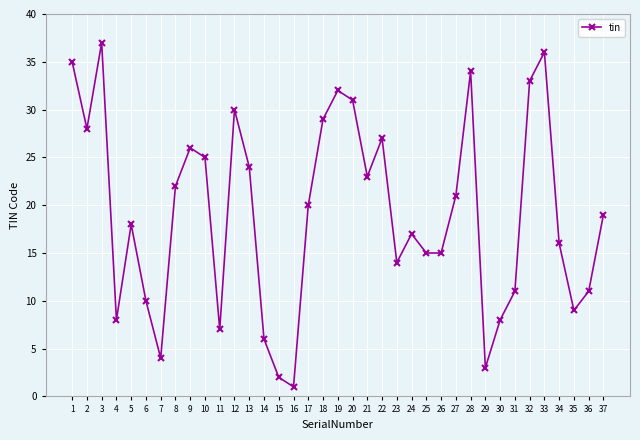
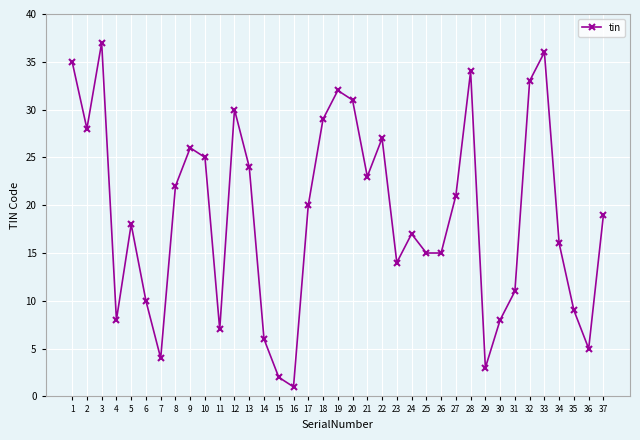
36: 11 -> 5
